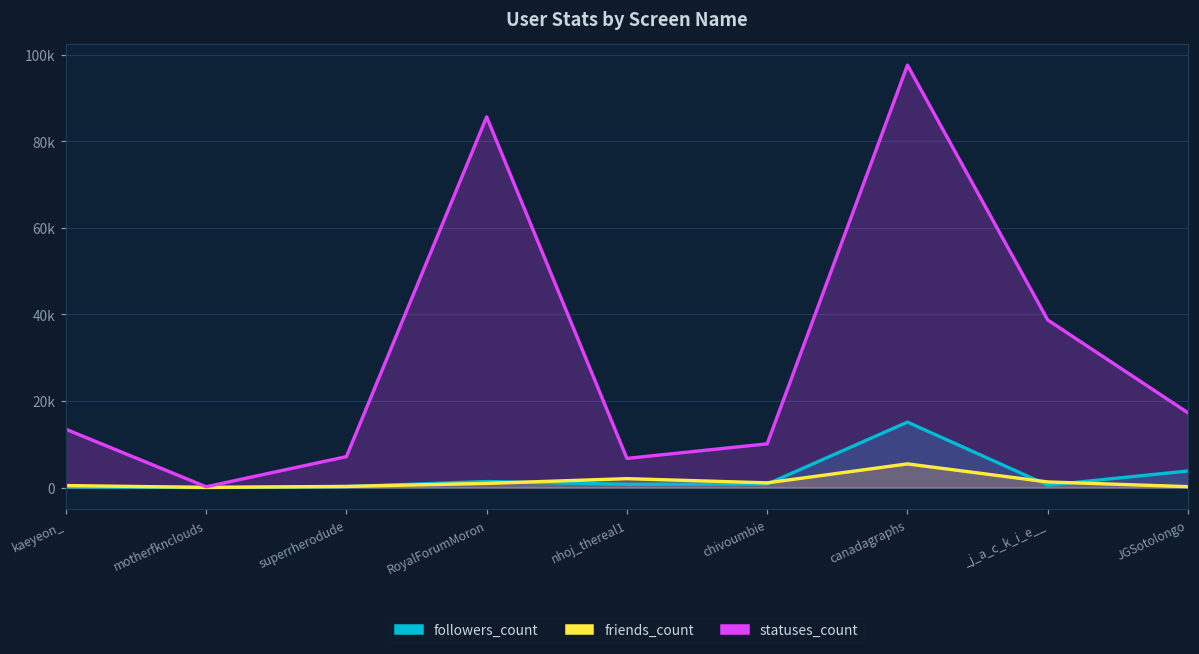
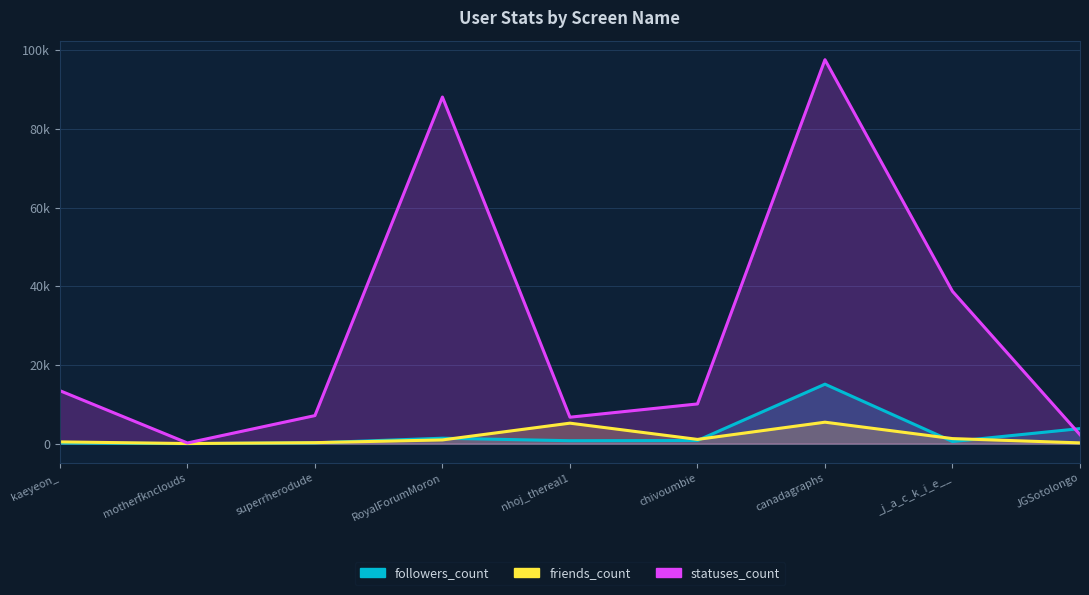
statuses_count, RoyalForumMoron: 86000 -> 88000
friends_count, nhoj_thereal1: 2000 -> 5000
statuses_count, JGSotolongo: 17000 -> 2000
